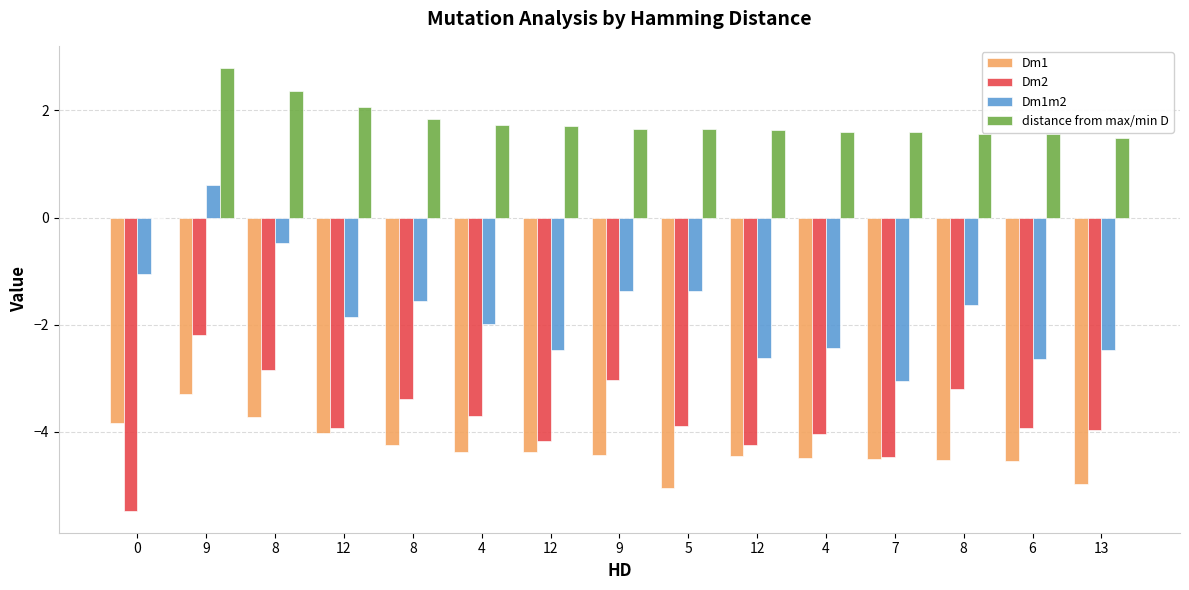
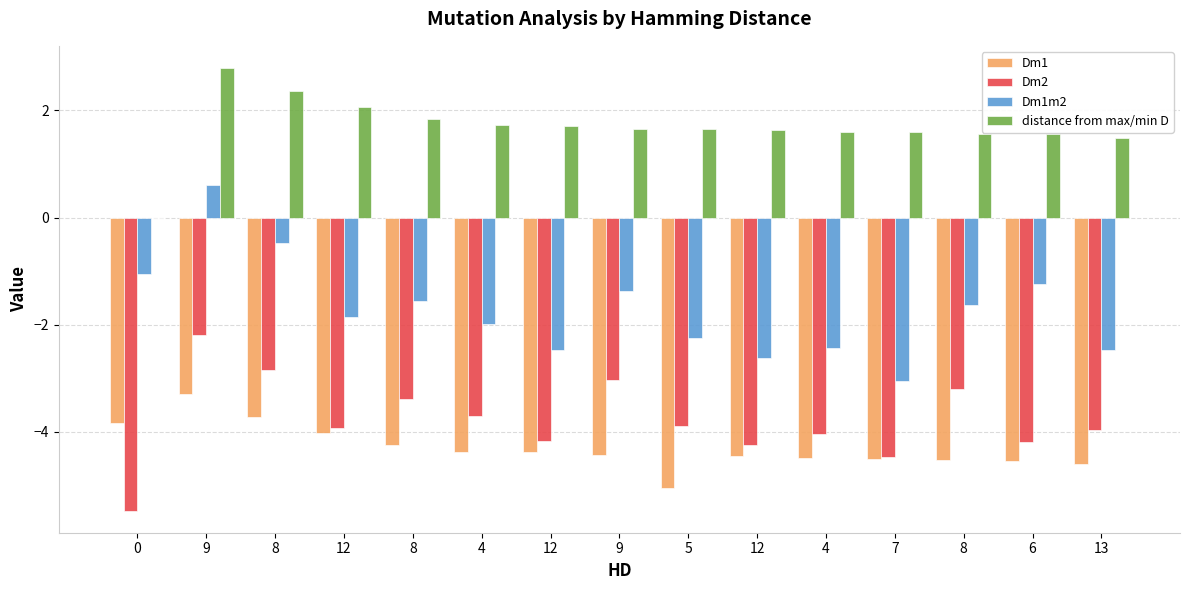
Dm1m2, 5: -1.4 -> -2.2
Dm2, 6: -3.9 -> -4.2
Dm1m2, 6: -2.6 -> -1.2
Dm1, 13: -5.0 -> -4.6
